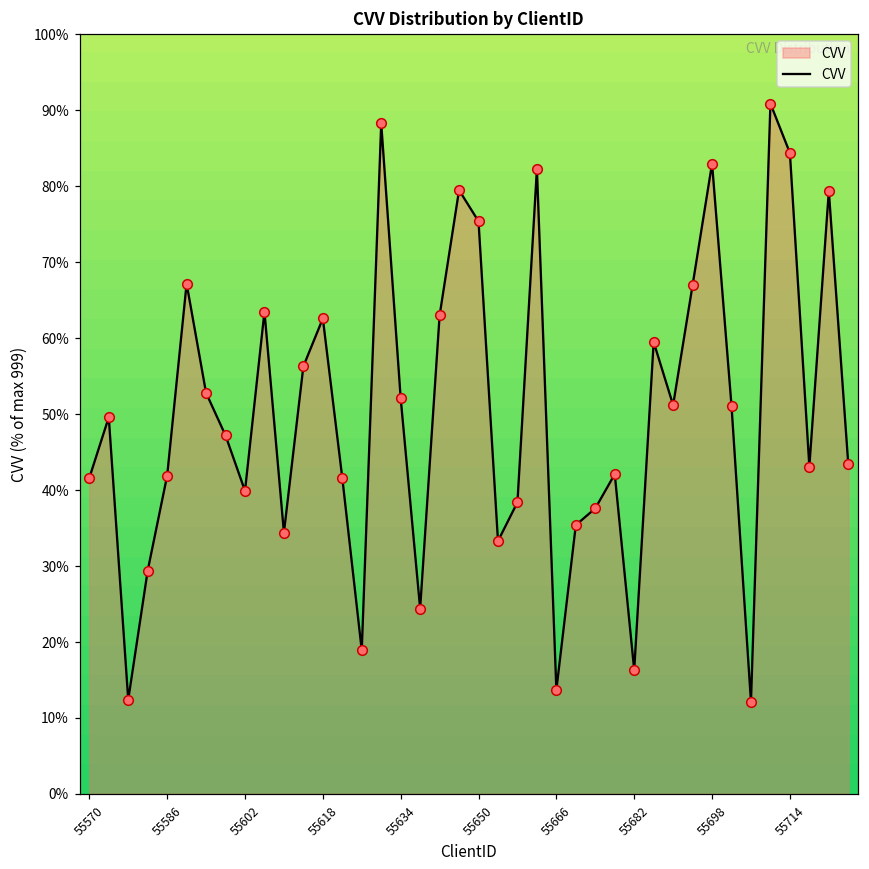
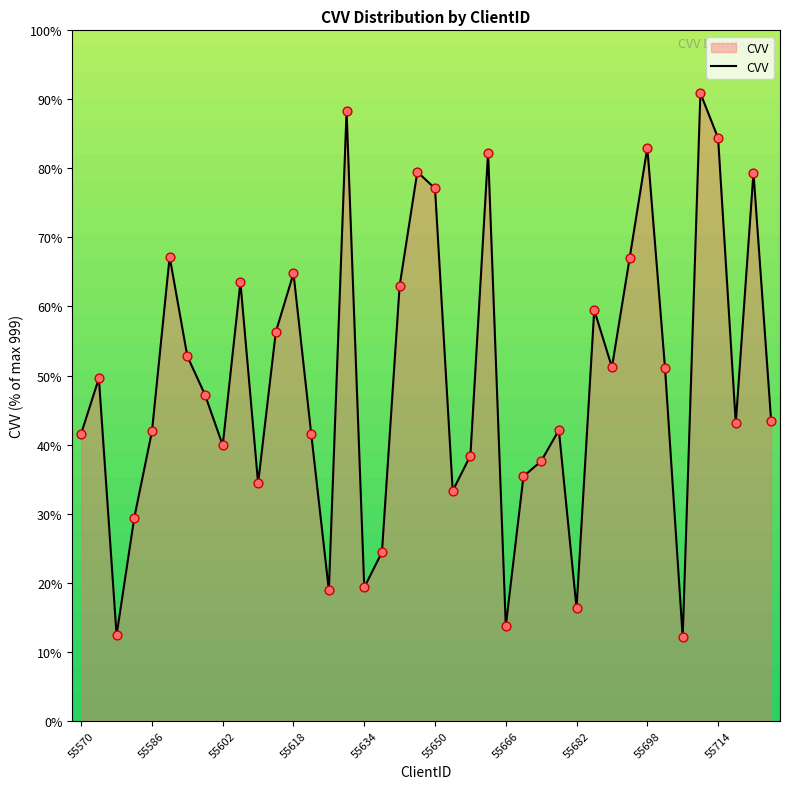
55618: 63% -> 65%
55634: 52% -> 19%
55650: 75% -> 77%
